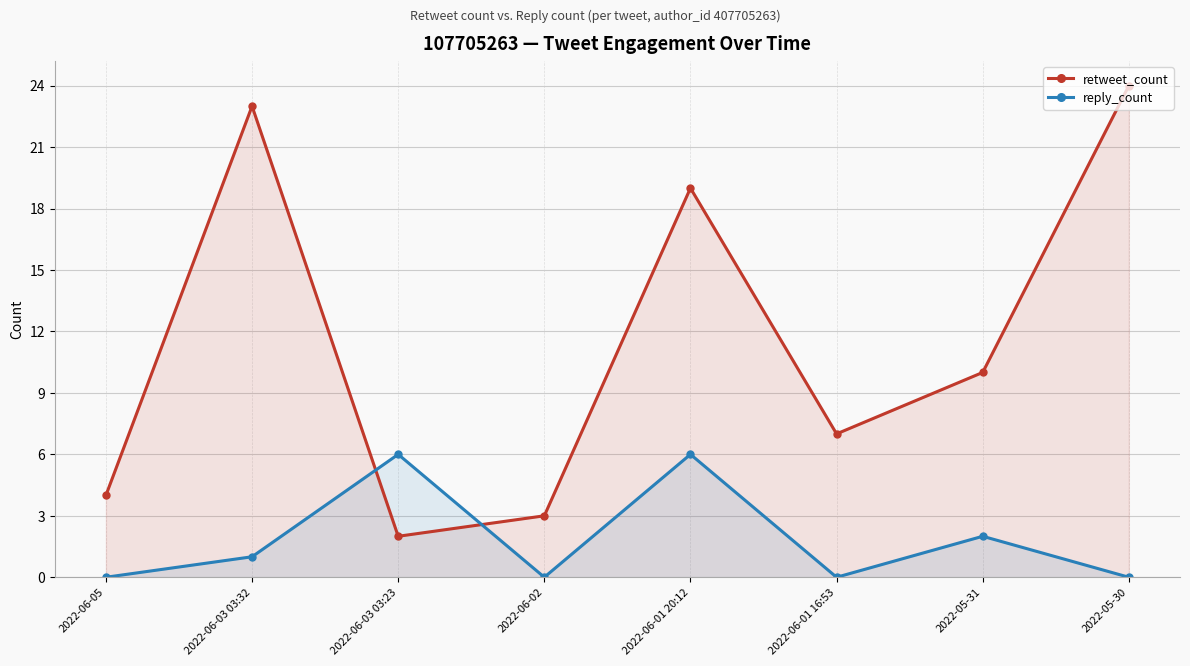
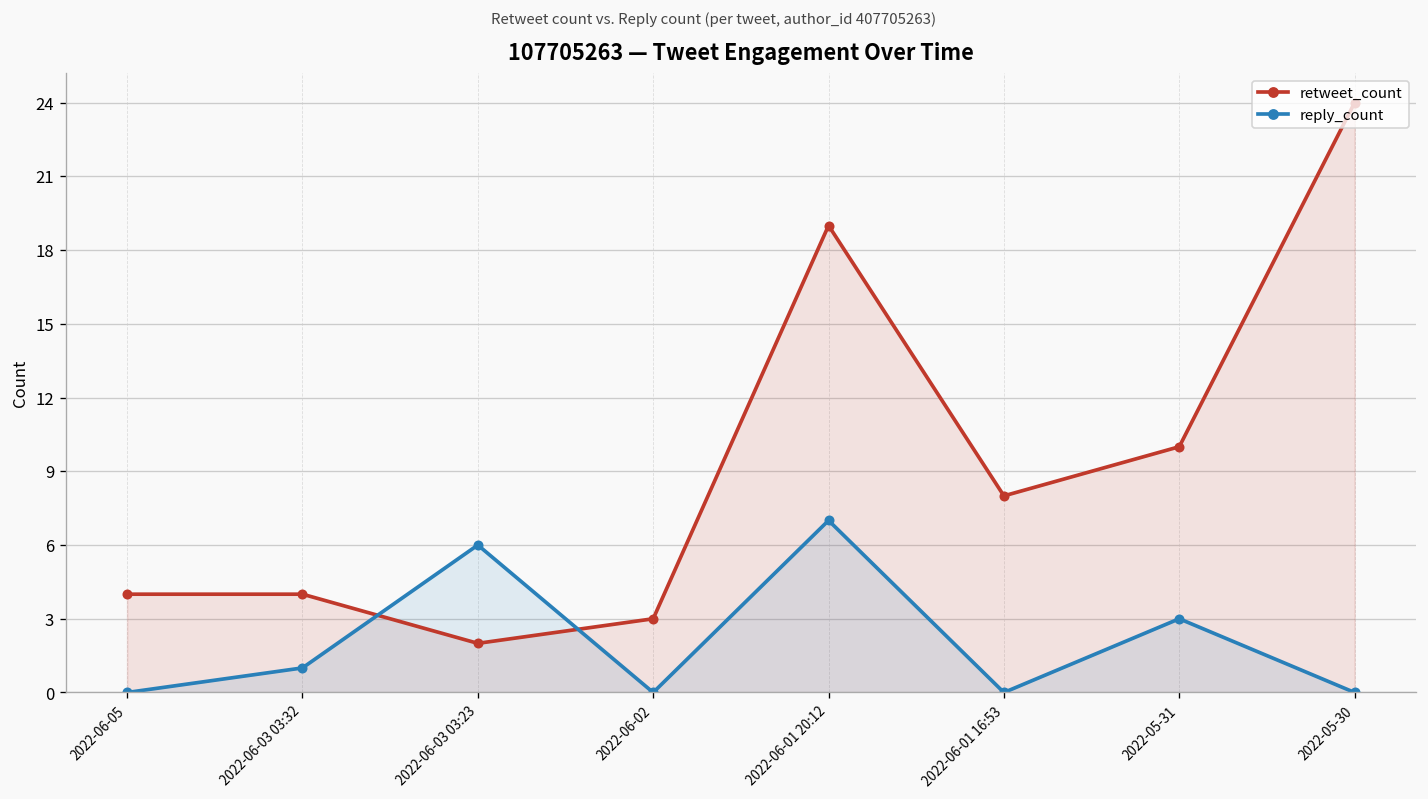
retweet_count, 2022-06-03 03:32: 23 -> 4
reply_count, 2022-06-01 20:12: 6 -> 7
retweet_count, 2022-06-01 16:53: 7 -> 8
reply_count, 2022-05-31: 2 -> 3
